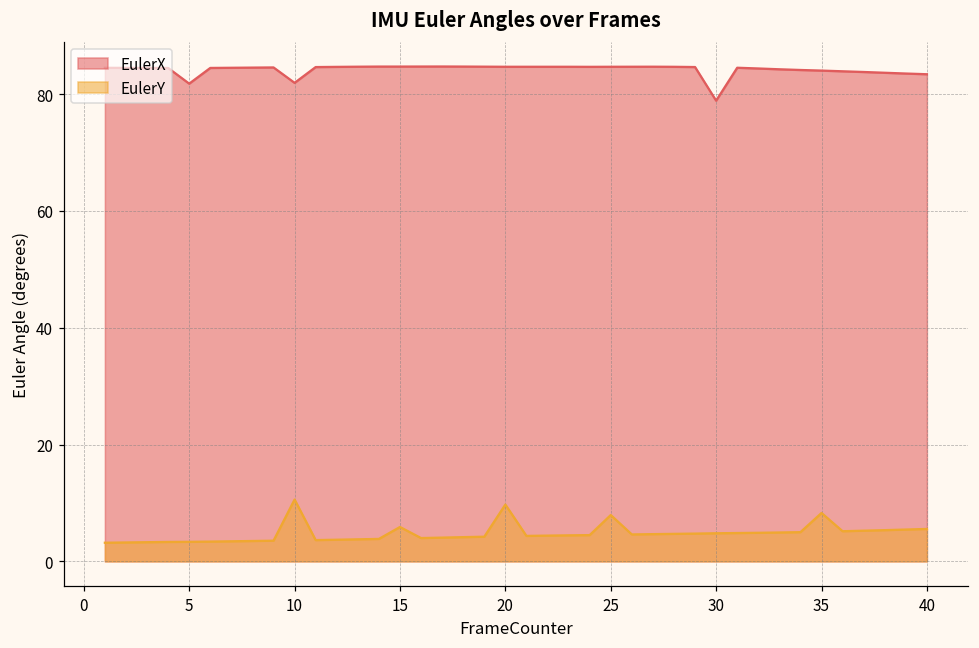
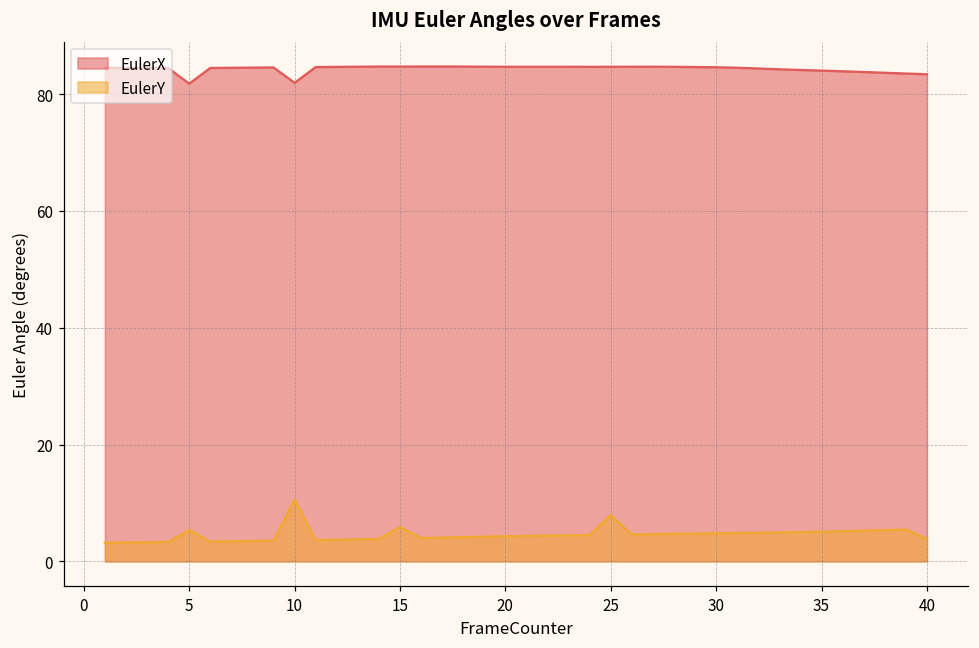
EulerY, 5: 3 -> 5
EulerY, 20: 10 -> 4
EulerX, 30: 79 -> 85
EulerY, 35: 8 -> 5
EulerY, 40: 6 -> 4
